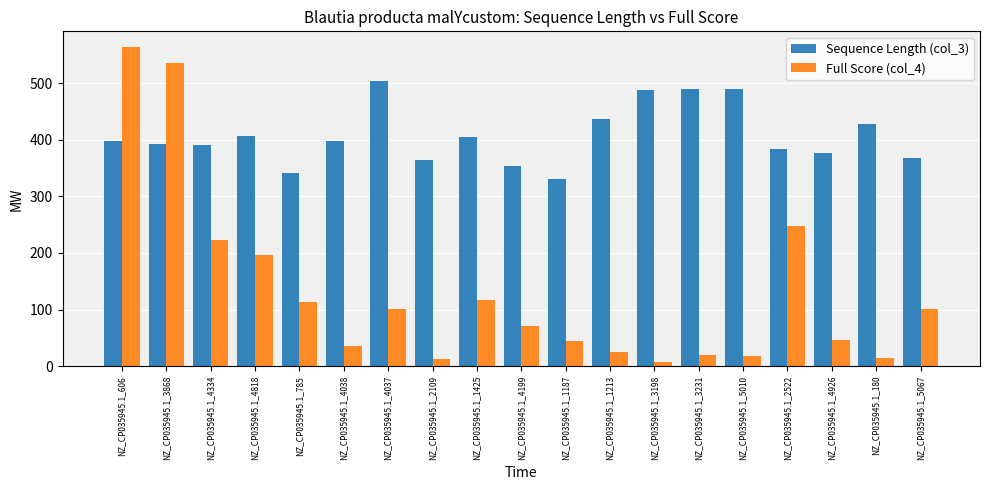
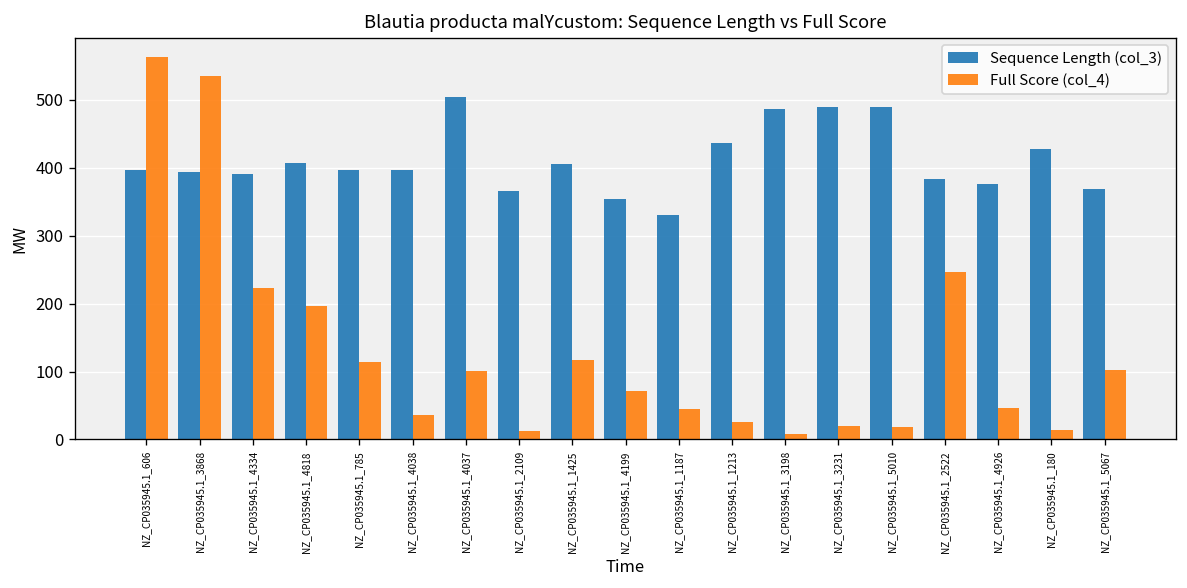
Sequence Length (col_3), NZ_CP035945.1_785: 340 -> 400
